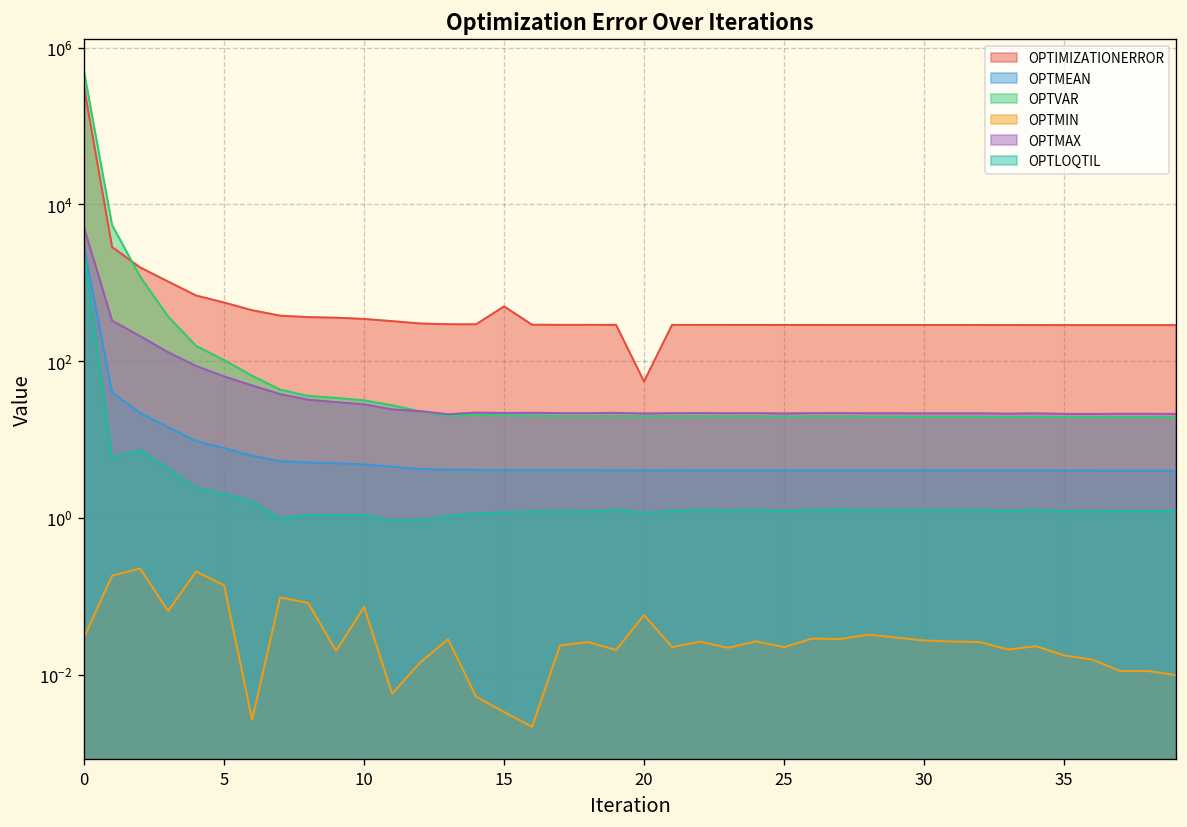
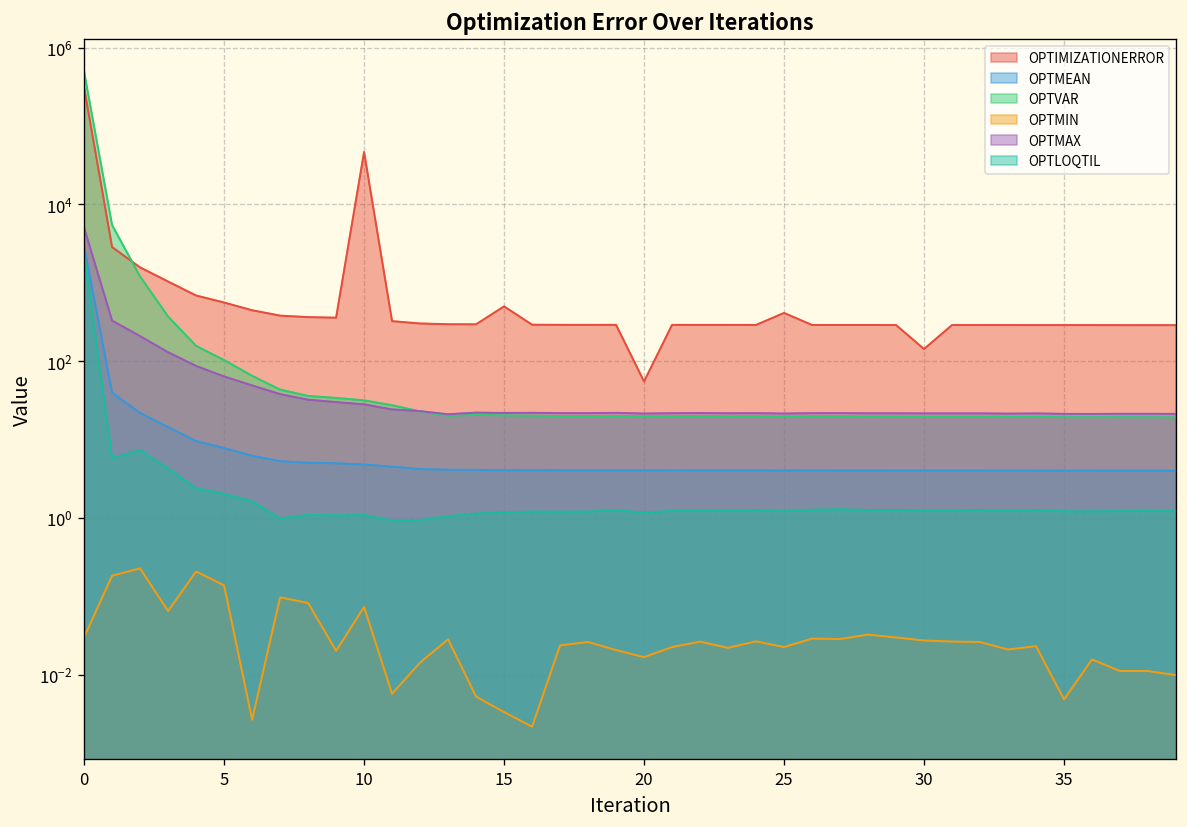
OPTIMIZATIONERROR, 10: 300 -> 50000
OPTMIN, 20: 0.06 -> 0.017
OPTIMIZATIONERROR, 25: 300 -> 400
OPTIMIZATIONERROR, 30: 300 -> 140
OPTMIN, 35: 0.018 -> 0.005
